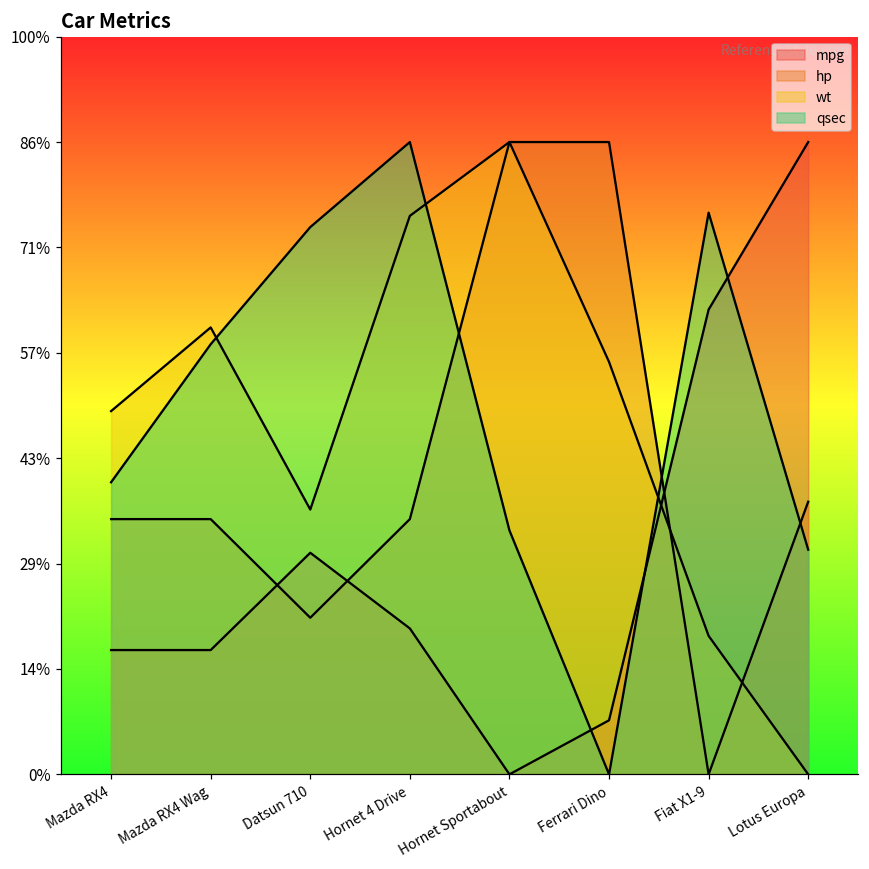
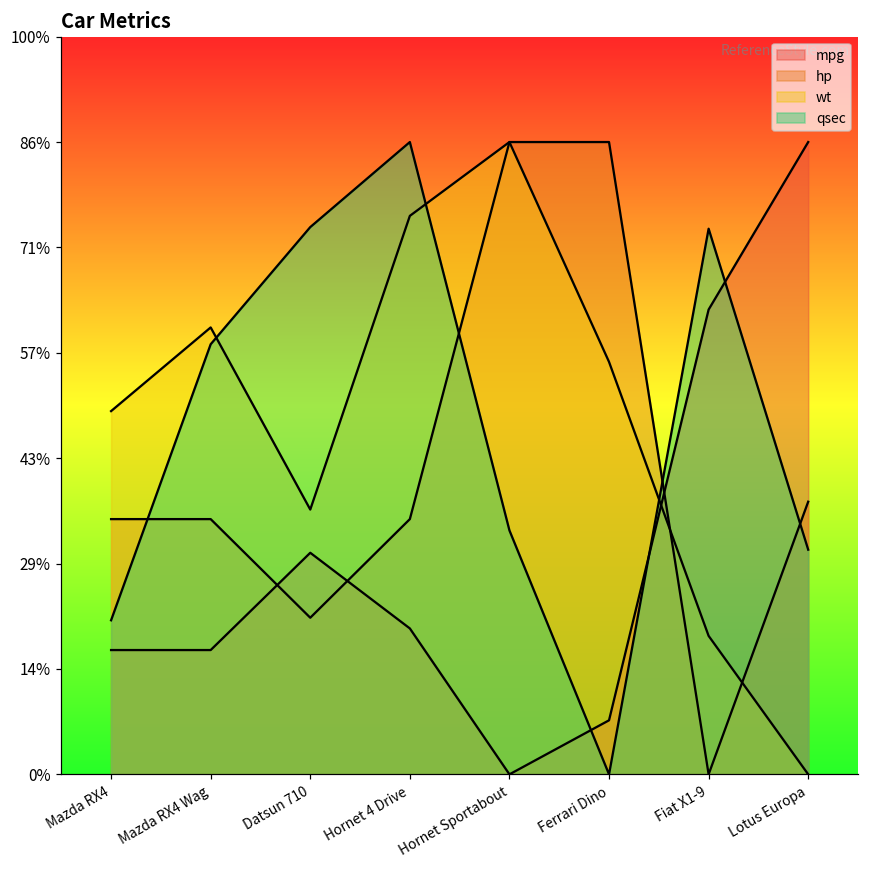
qsec, Mazda RX4: 40% -> 21%
qsec, Fiat X1-9: 76% -> 74%
